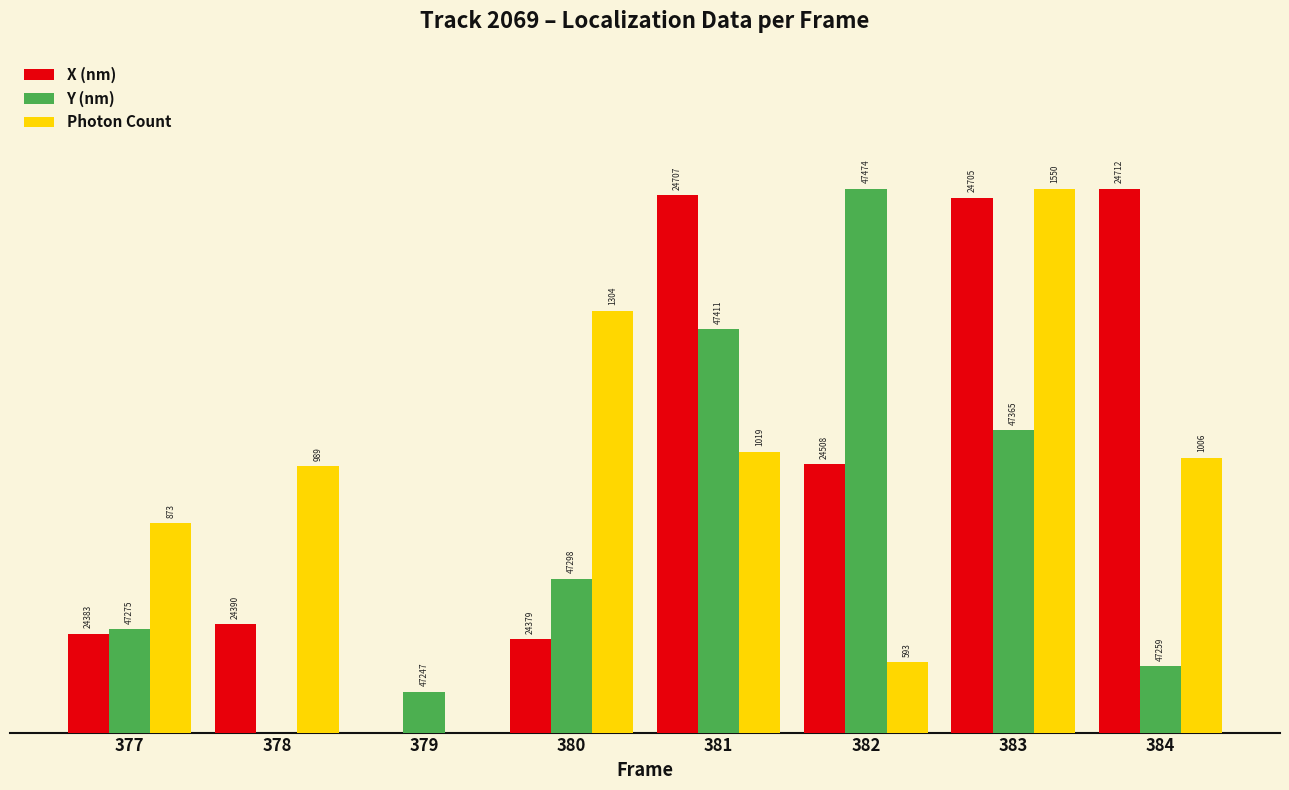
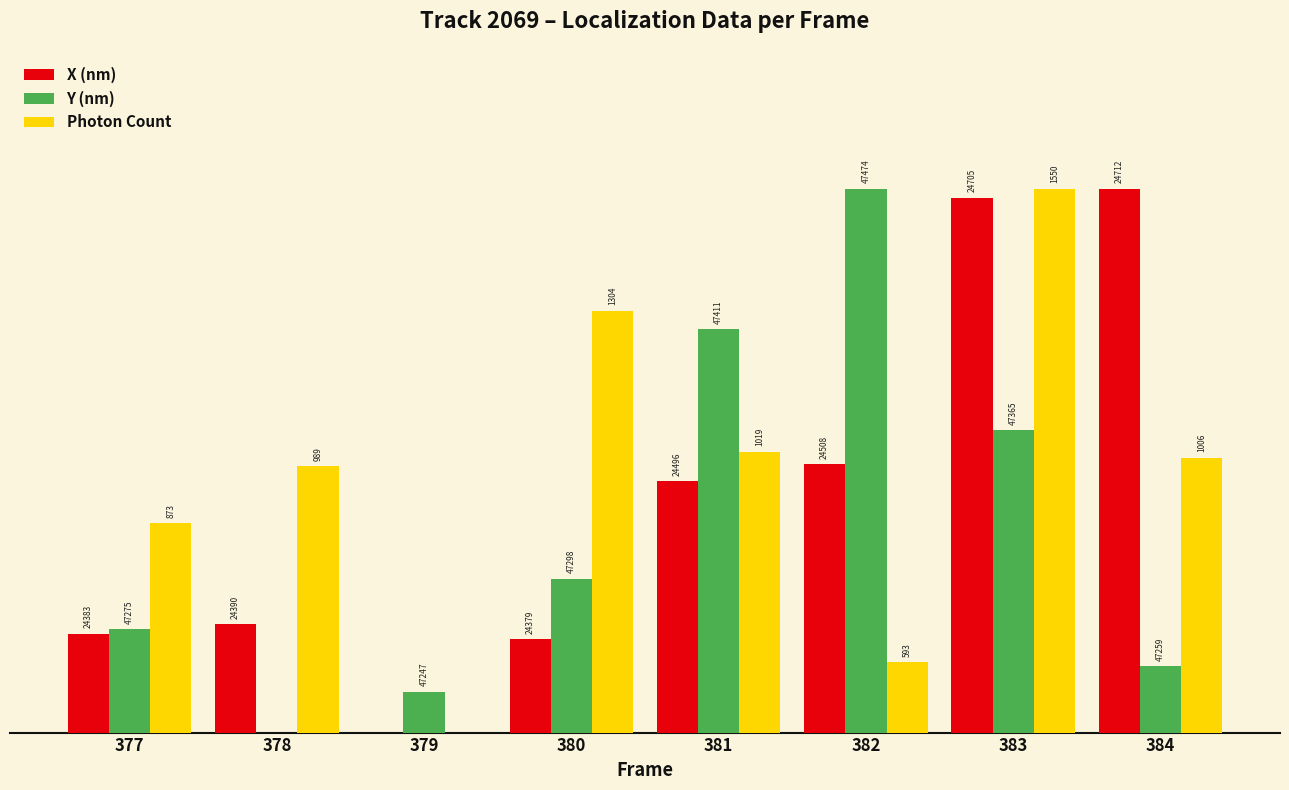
X (nm), 381: 24707 -> 24496
